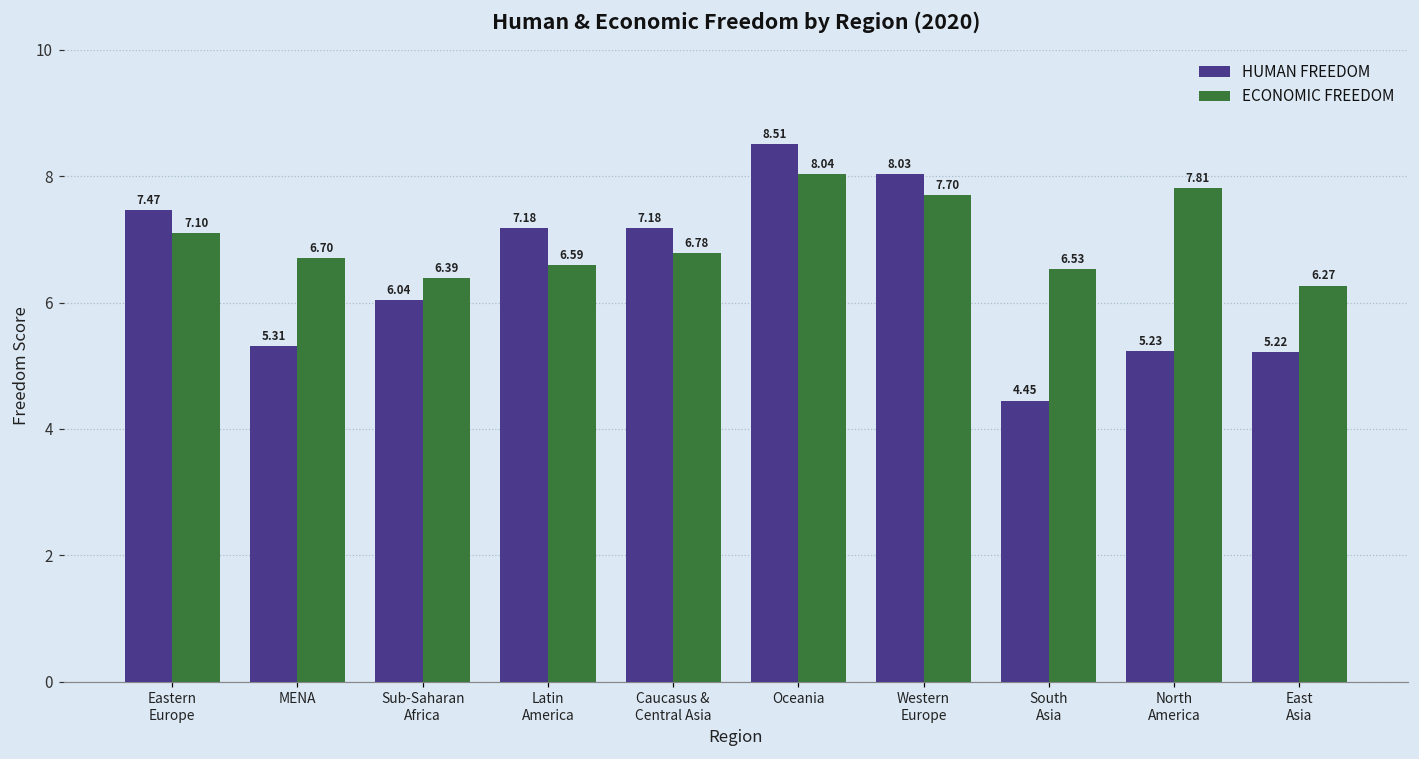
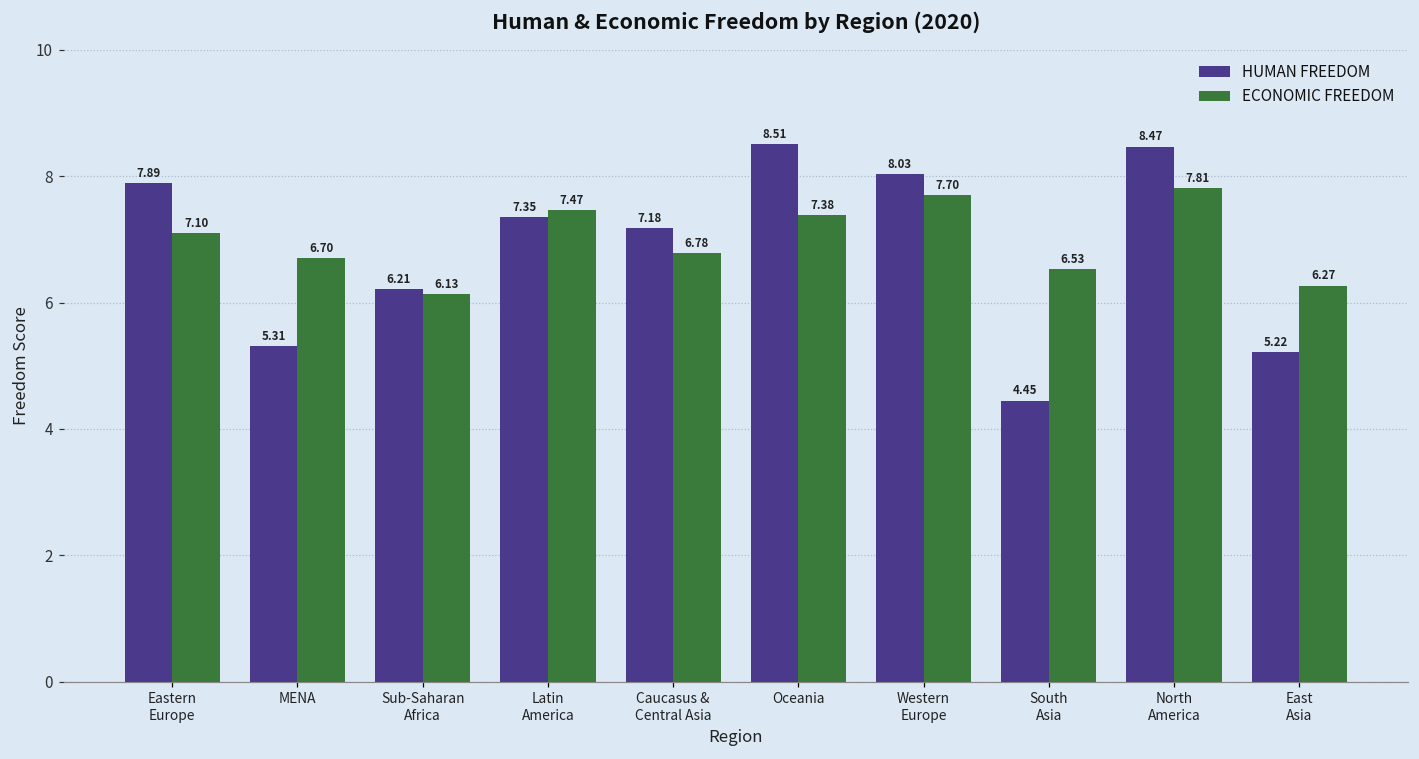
HUMAN FREEDOM, Eastern Europe: 7.47 -> 7.89
HUMAN FREEDOM, Sub-Saharan Africa: 6.04 -> 6.21
ECONOMIC FREEDOM, Sub-Saharan Africa: 6.39 -> 6.13
HUMAN FREEDOM, Latin America: 7.18 -> 7.35
ECONOMIC FREEDOM, Latin America: 6.59 -> 7.47
ECONOMIC FREEDOM, Oceania: 8.04 -> 7.38
HUMAN FREEDOM, North America: 5.23 -> 8.47
